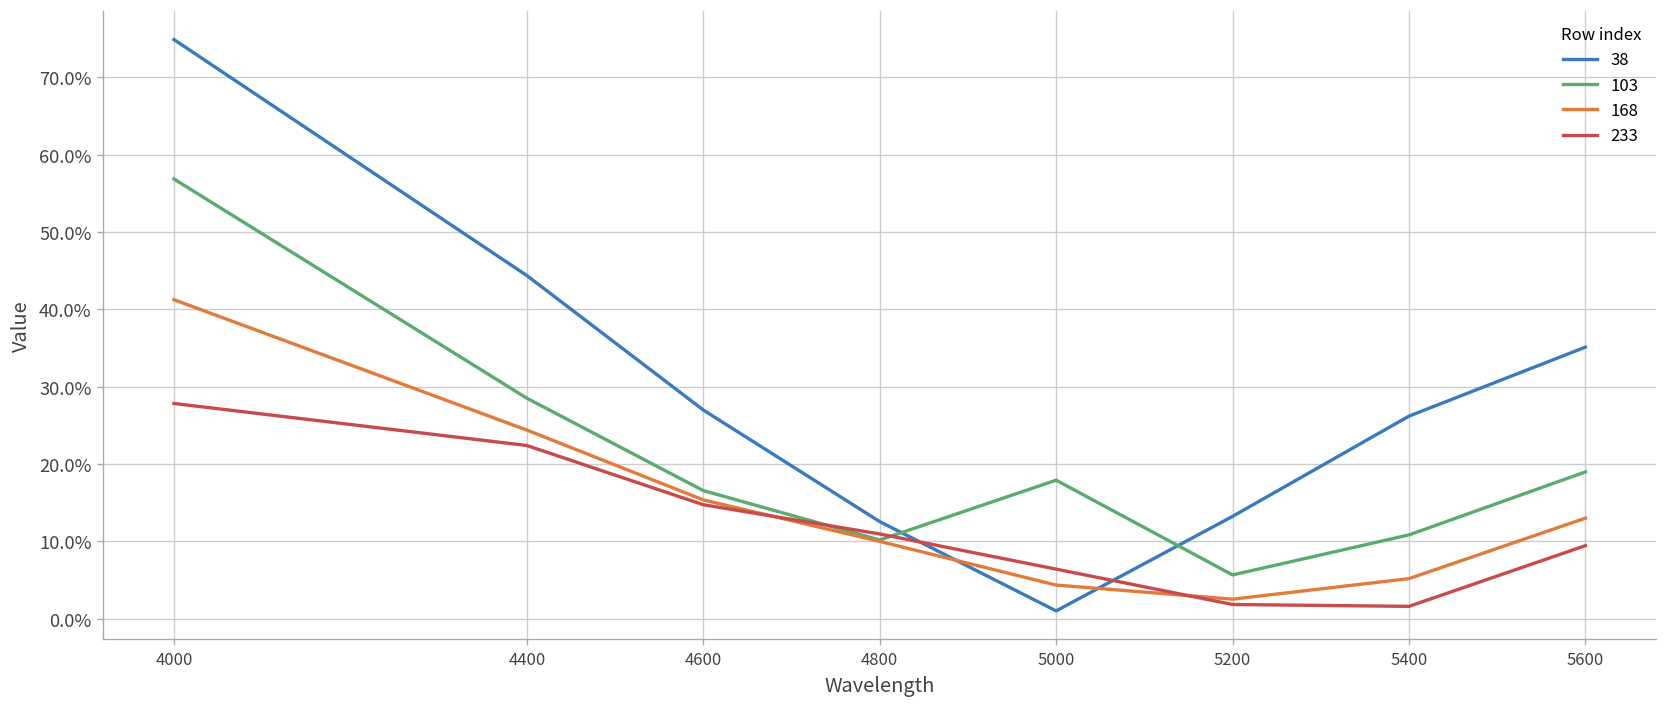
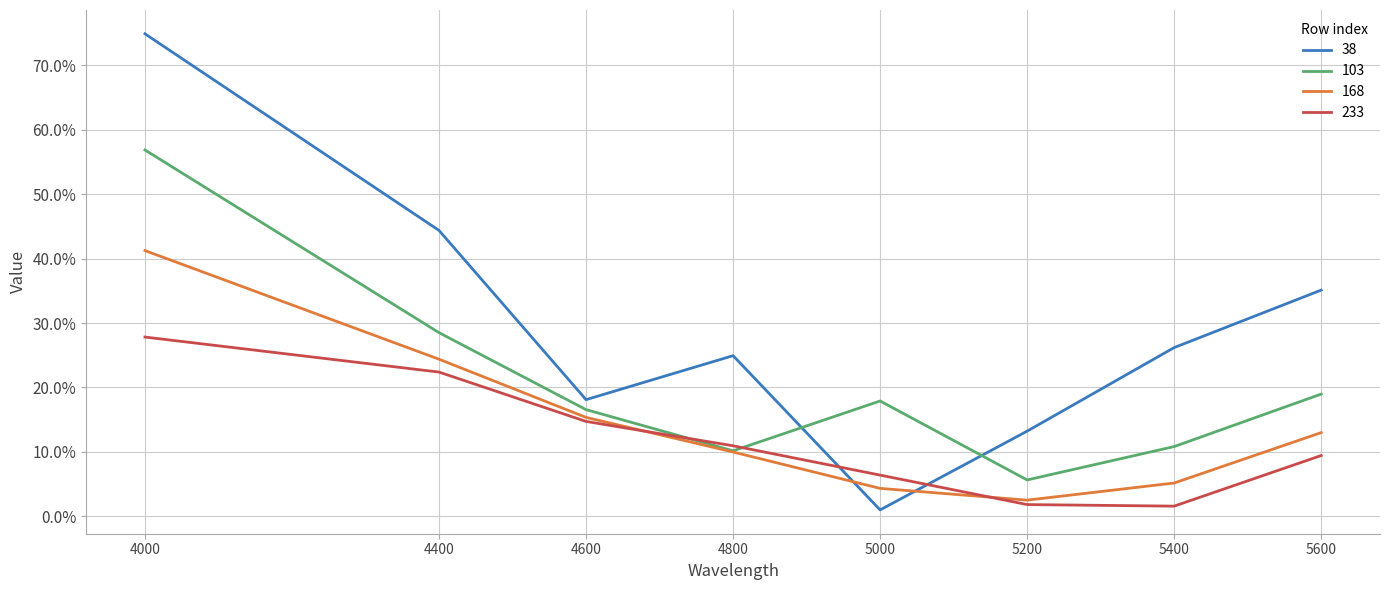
38, 4600: 27% -> 18%
38, 4800: 13% -> 25%
